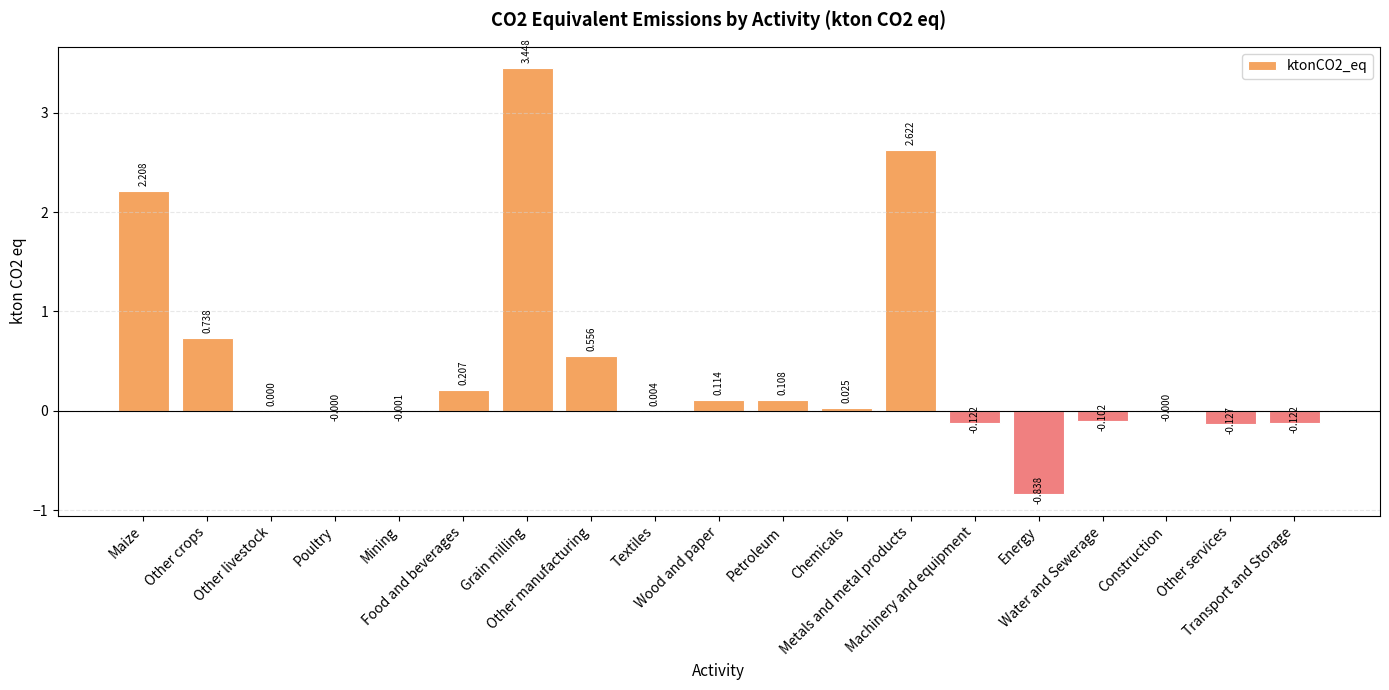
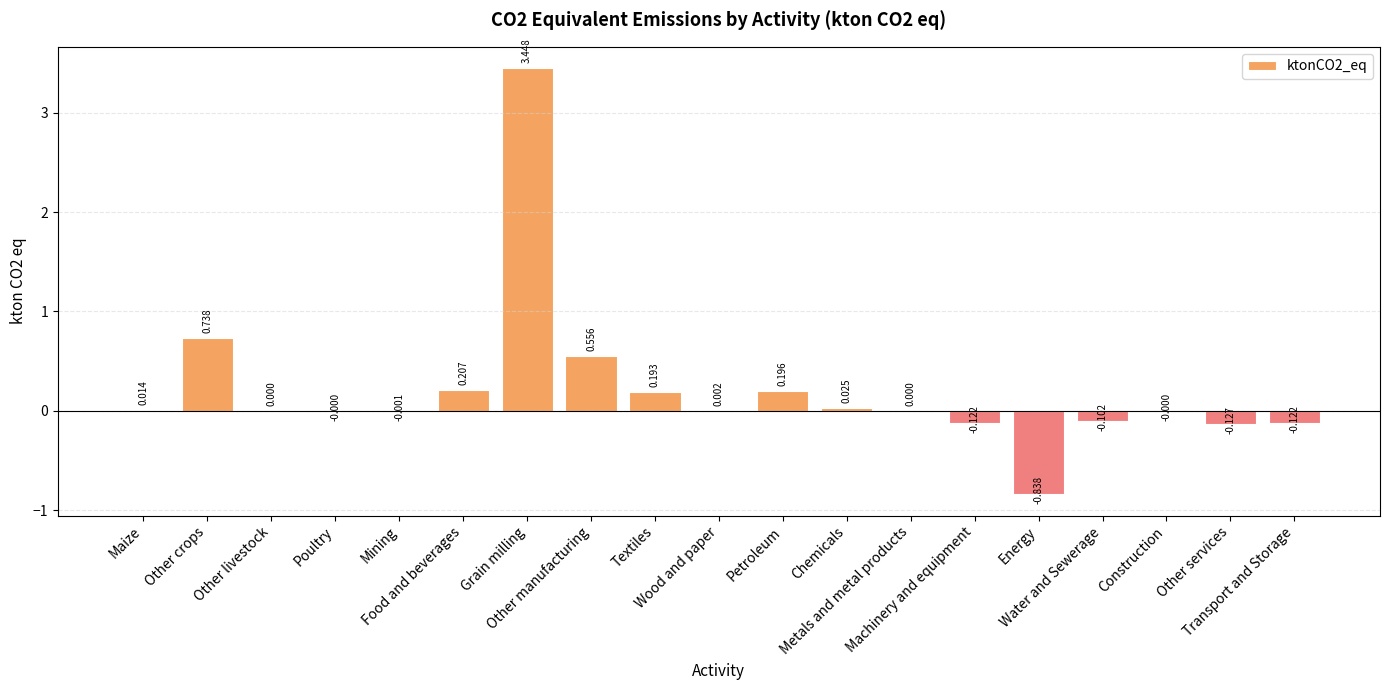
Maize: 2.208 -> 0.014
Textiles: 0.004 -> 0.193
Wood and paper: 0.114 -> 0.002
Petroleum: 0.108 -> 0.196
Metals and metal products: 2.622 -> 0.000
